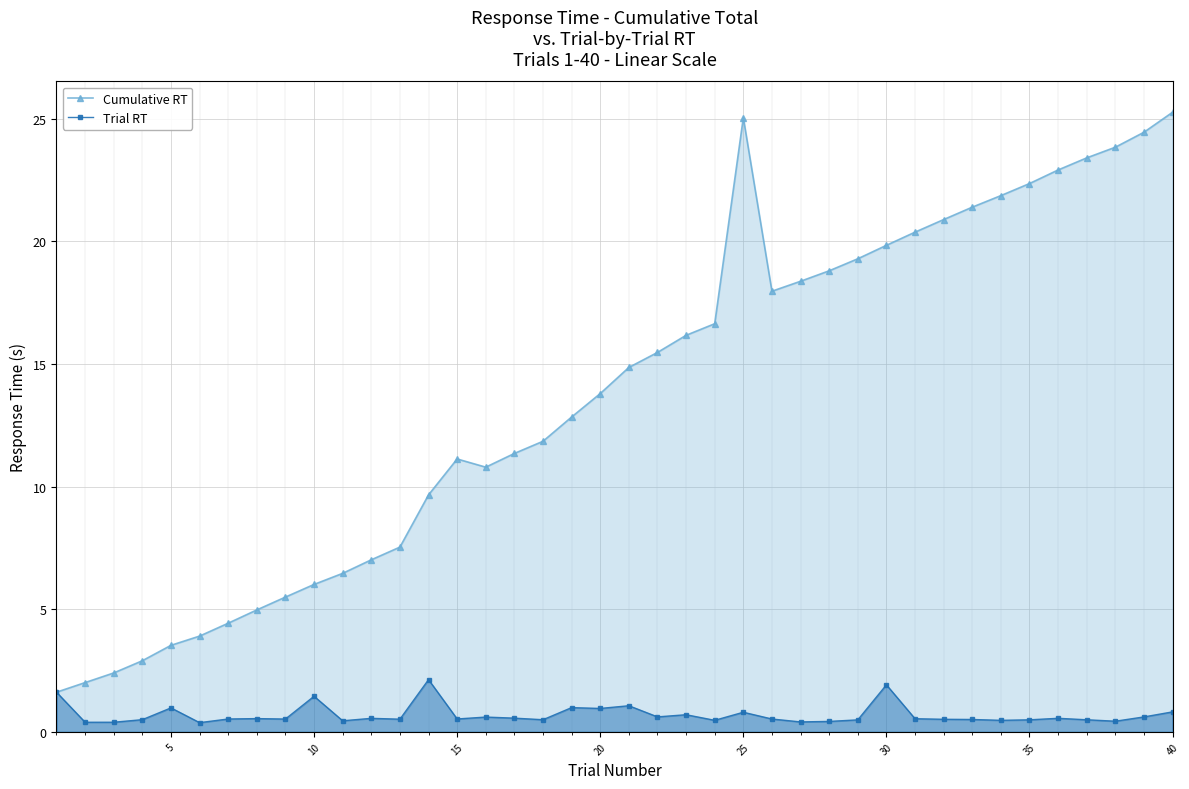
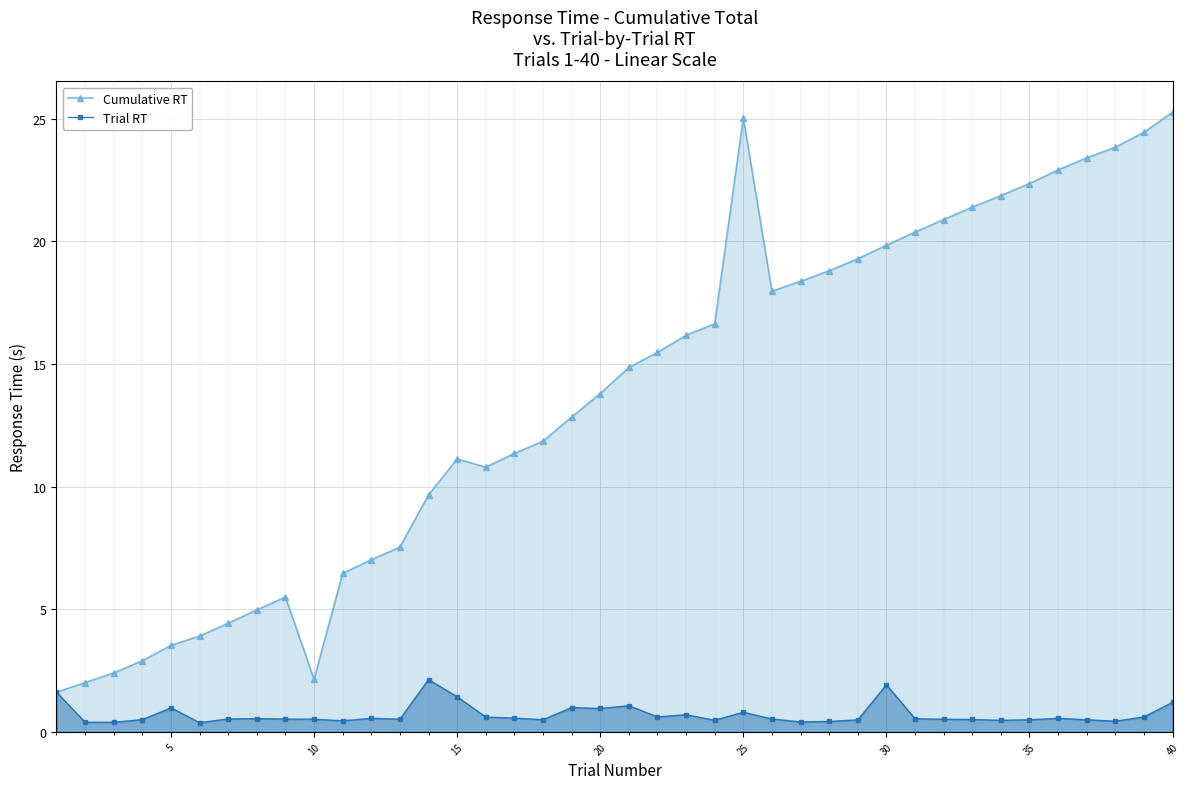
Cumulative RT, 10: 6.0 -> 2.1
Trial RT, 10: 1.5 -> 0.5
Trial RT, 15: 0.5 -> 1.4
Trial RT, 40: 0.8 -> 1.2
